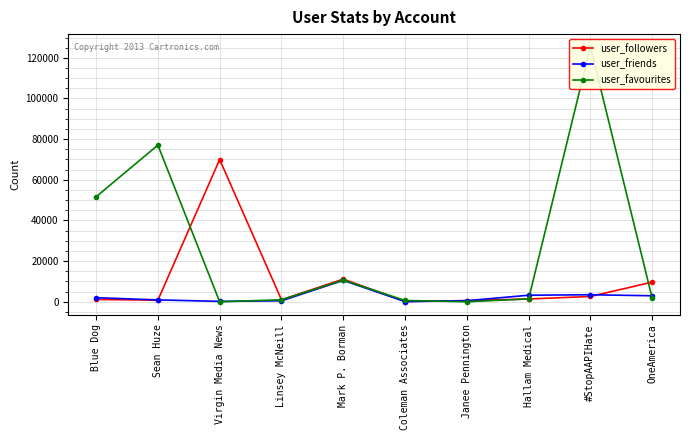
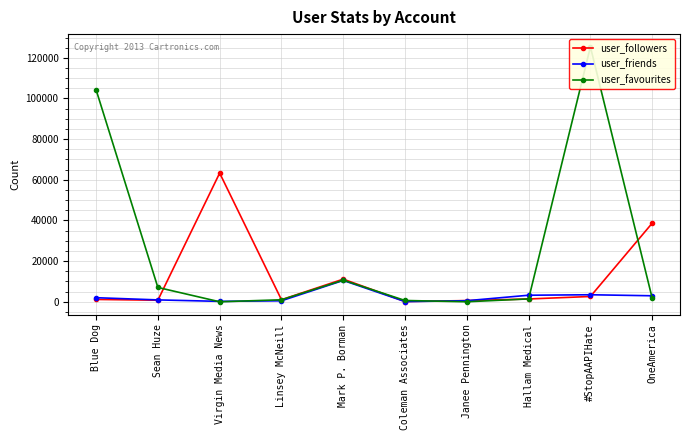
user_favourites, Blue Dog: 52000 -> 104000
user_favourites, Sean Huze: 77000 -> 7000
user_followers, Virgin Media News: 70000 -> 63000
user_followers, OneAmerica: 10000 -> 39000
